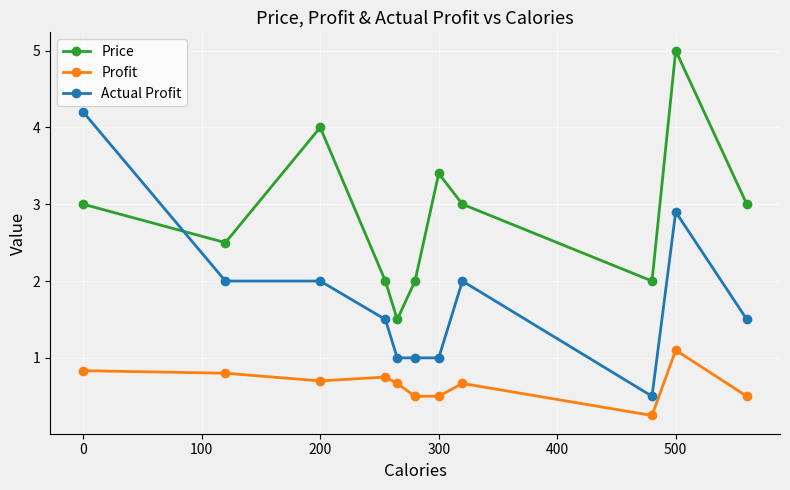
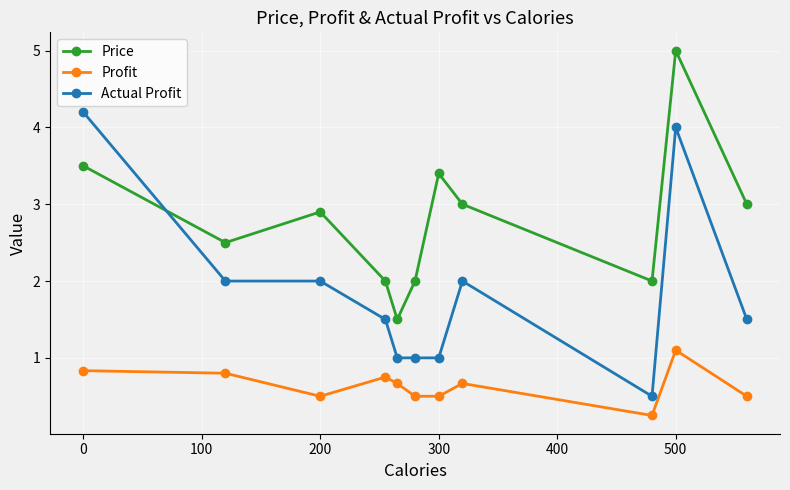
Price, 0: 3.0 -> 3.5
Price, 200: 4.0 -> 2.9
Profit, 200: 0.7 -> 0.5
Actual Profit, 500: 2.9 -> 4.0
